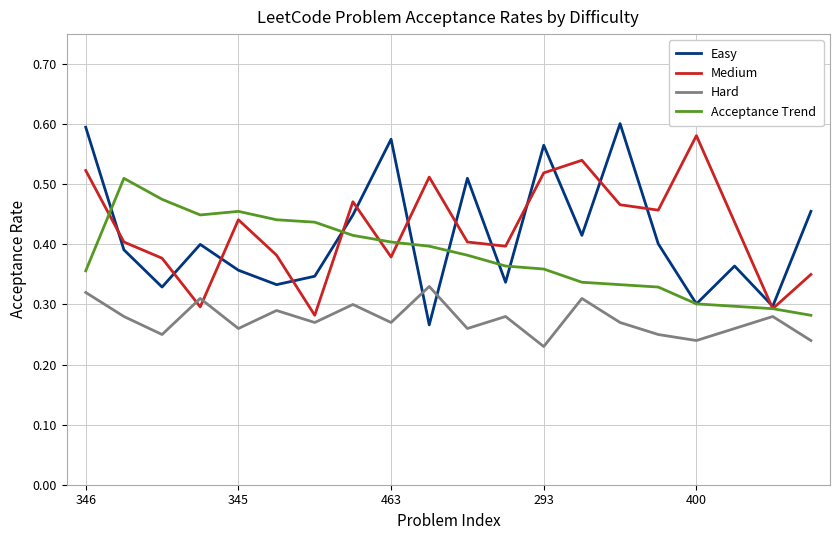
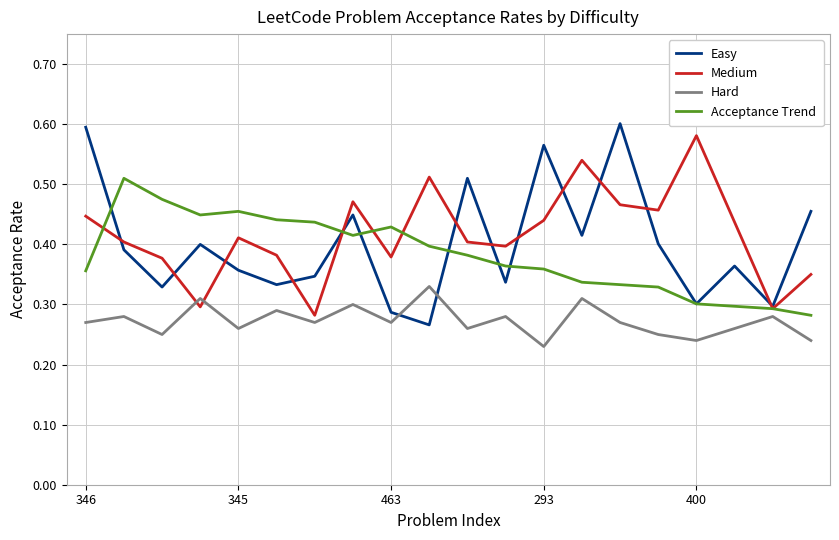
Medium, 346: 0.52 -> 0.45
Hard, 346: 0.32 -> 0.27
Medium, 345: 0.44 -> 0.41
Easy, 463: 0.58 -> 0.29
Acceptance Trend, 463: 0.40 -> 0.43
Medium, 293: 0.52 -> 0.44
